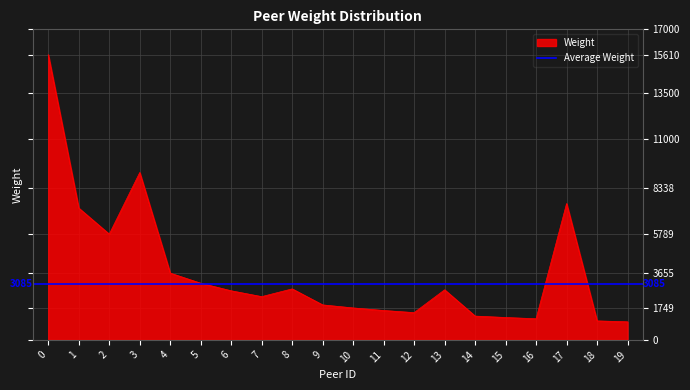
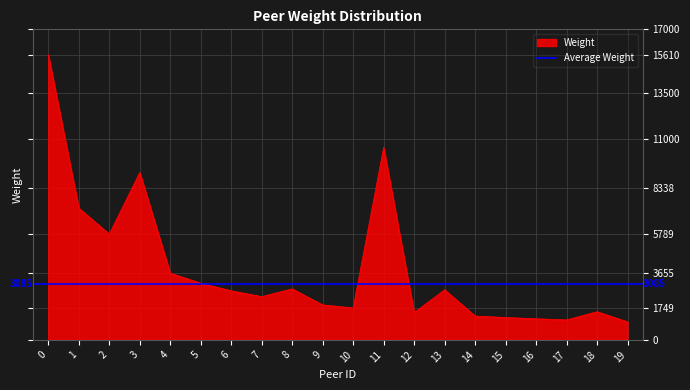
11: 1600 -> 10500
17: 7500 -> 1100
18: 1000 -> 1500
